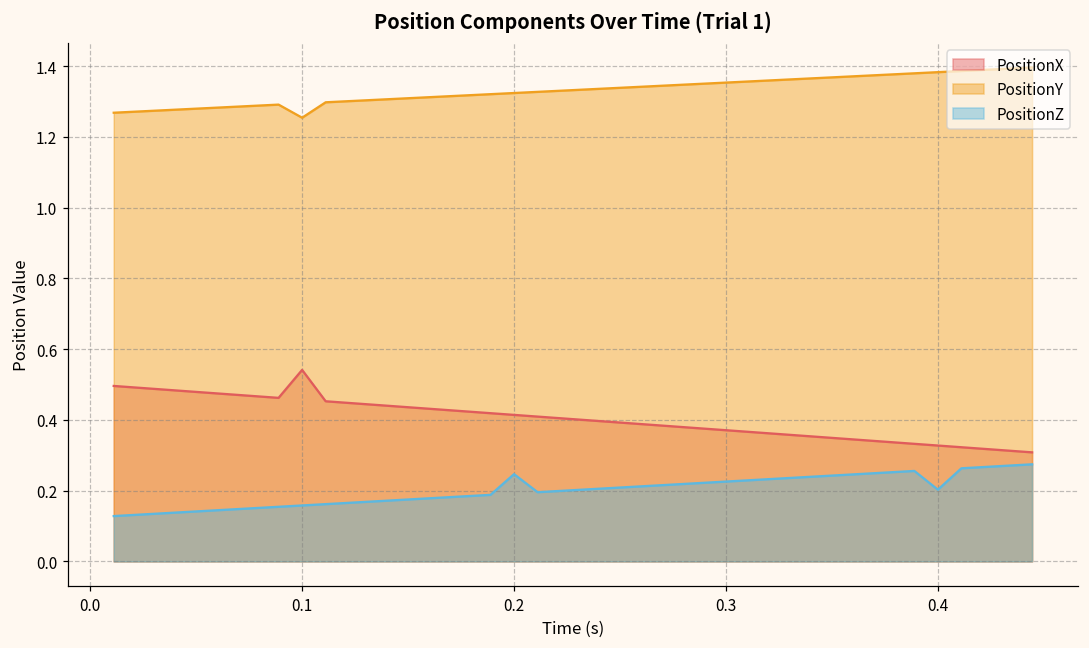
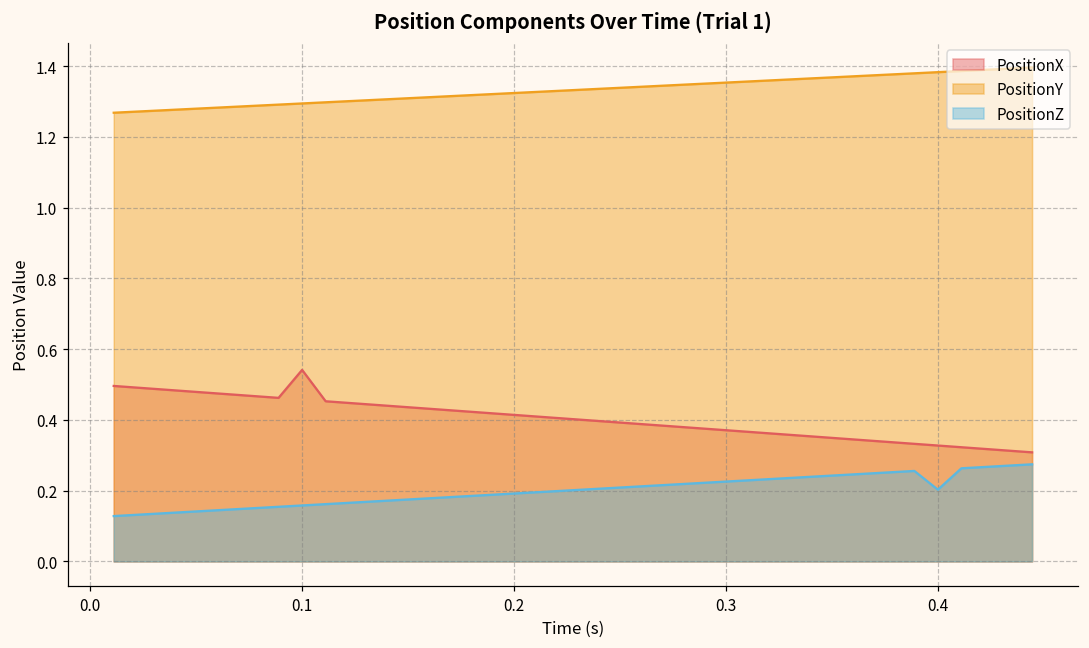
PositionY, 0.1: 1.25 -> 1.29
PositionZ, 0.2: 0.25 -> 0.19
